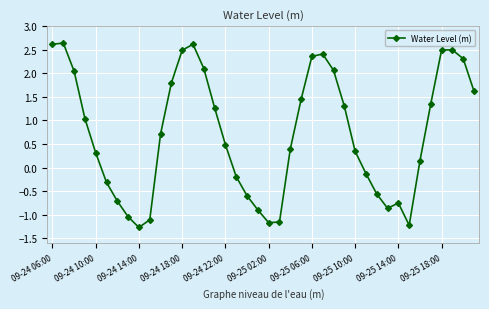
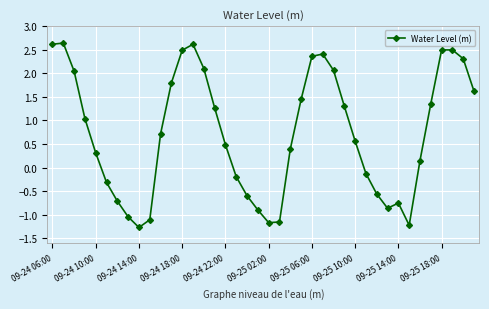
09-25 10:00: 0.3 -> 0.6
